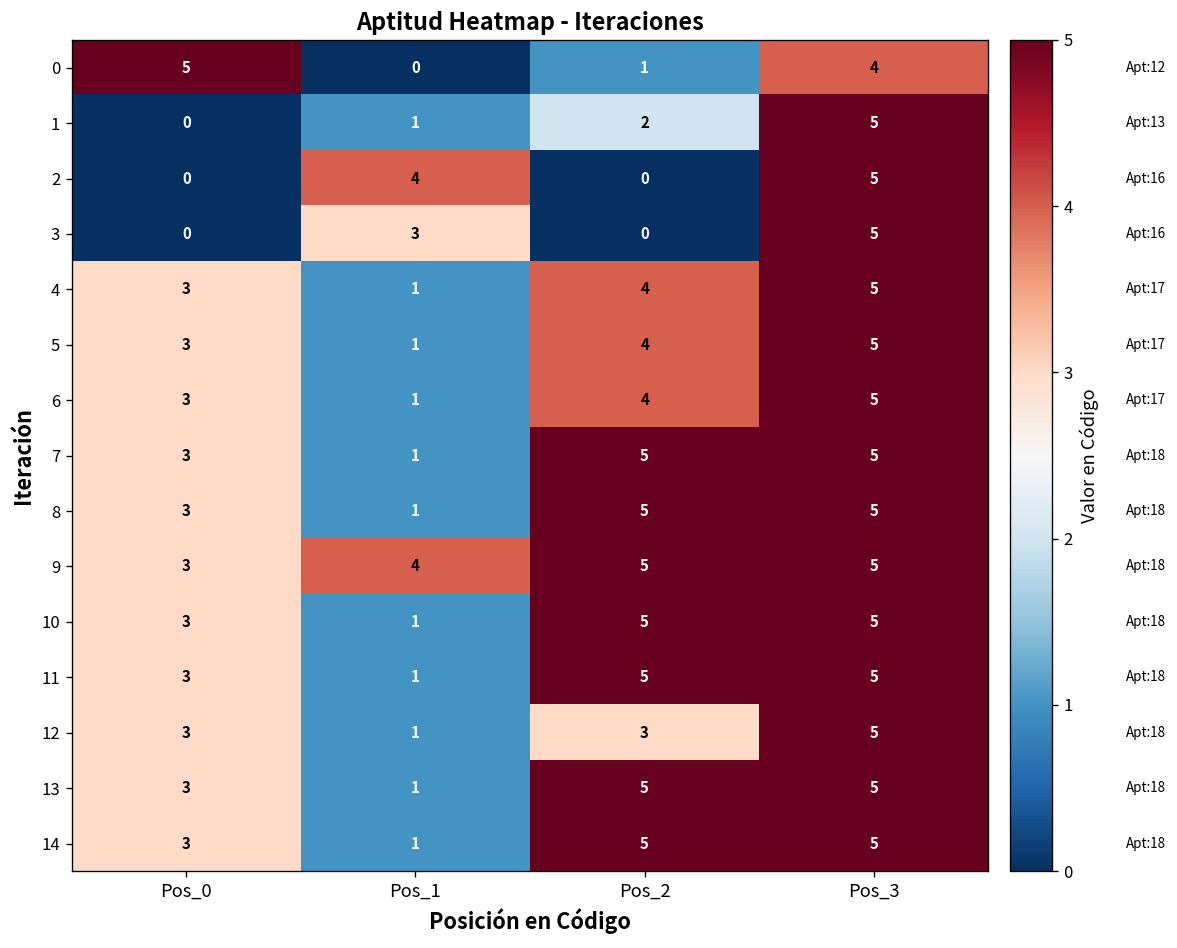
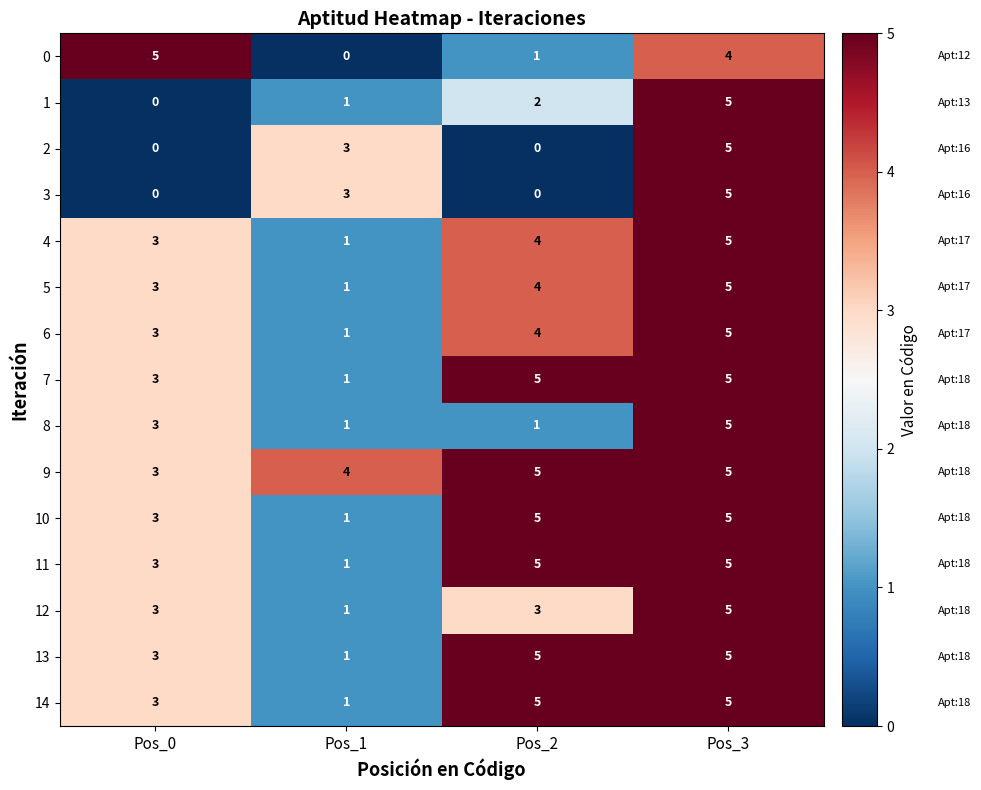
2, Pos_1: 4 -> 3
8, Pos_2: 5 -> 1
